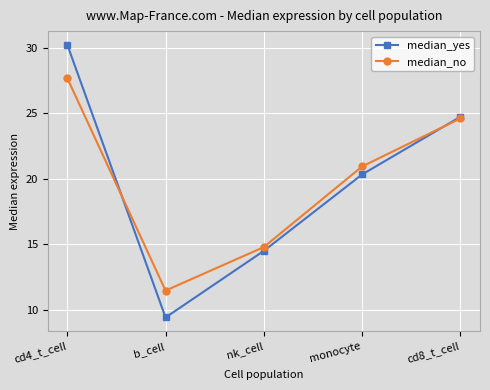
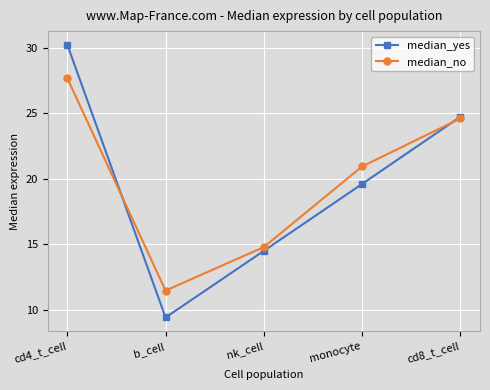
median_yes, monocyte: 20.3 -> 19.6
